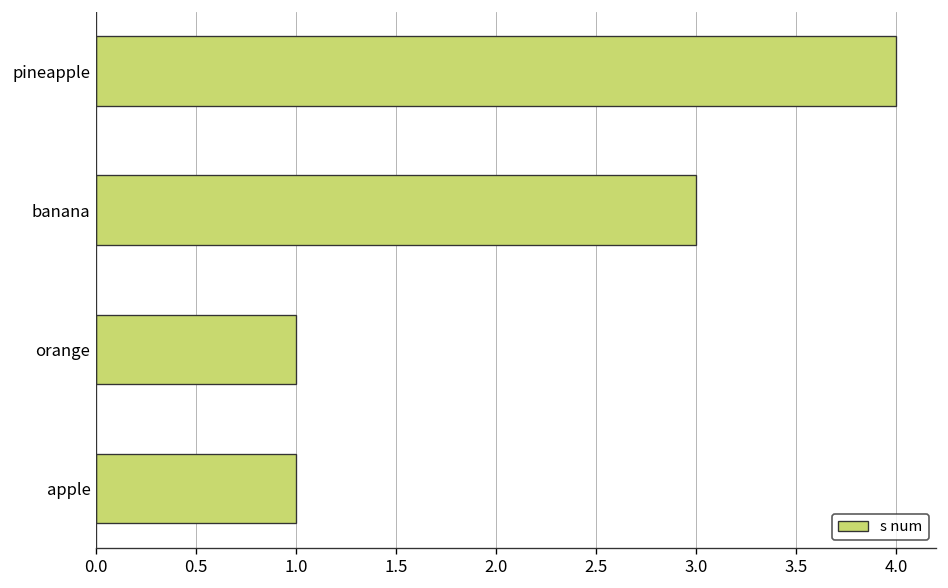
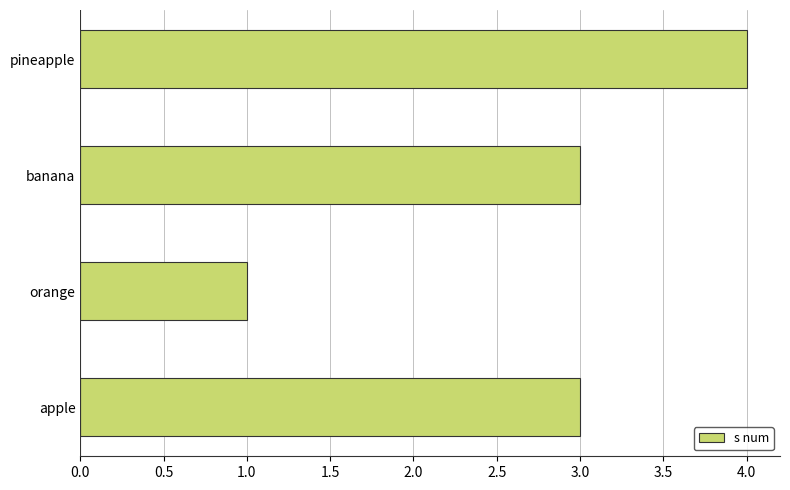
apple: 1 -> 3
